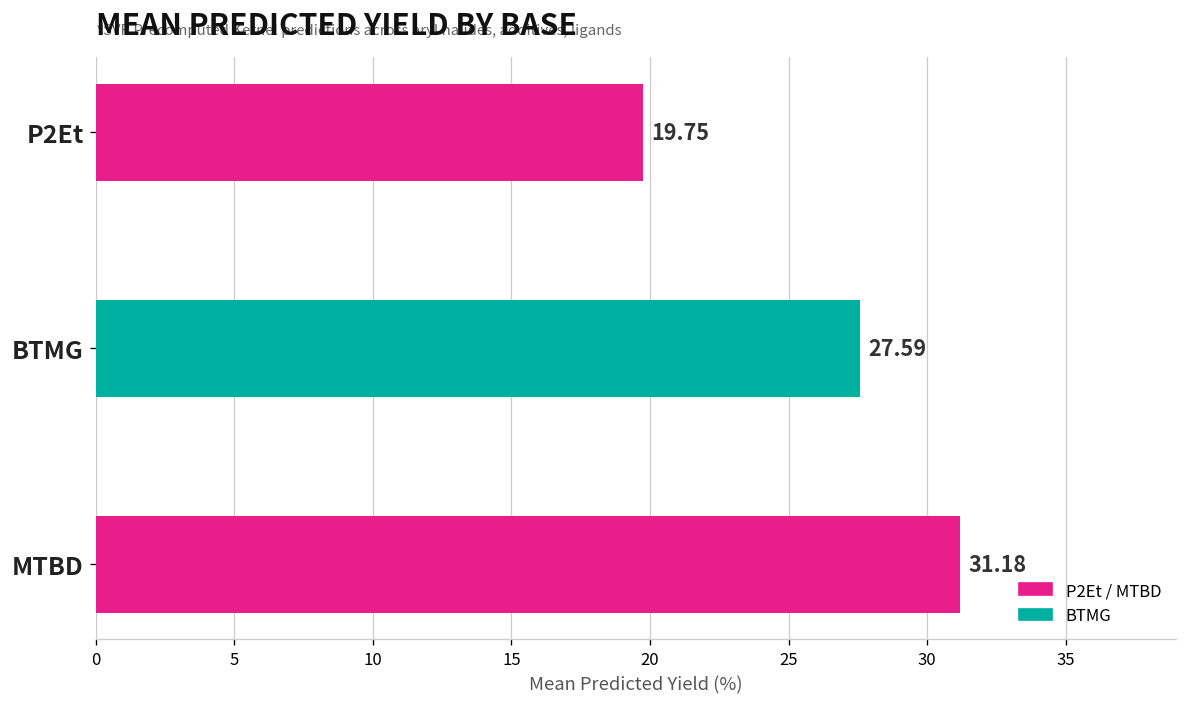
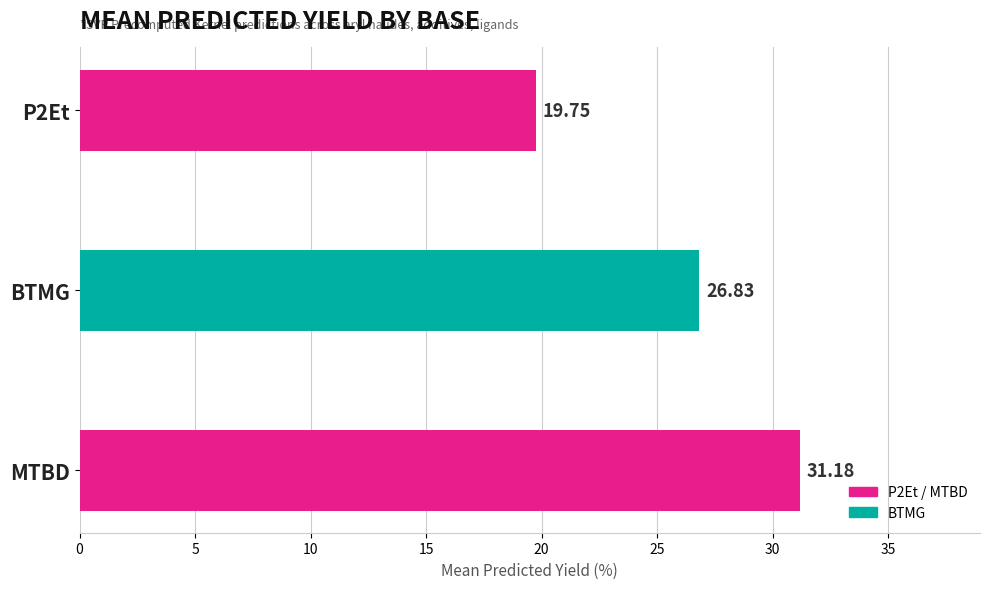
BTMG: 27.59 -> 26.83
